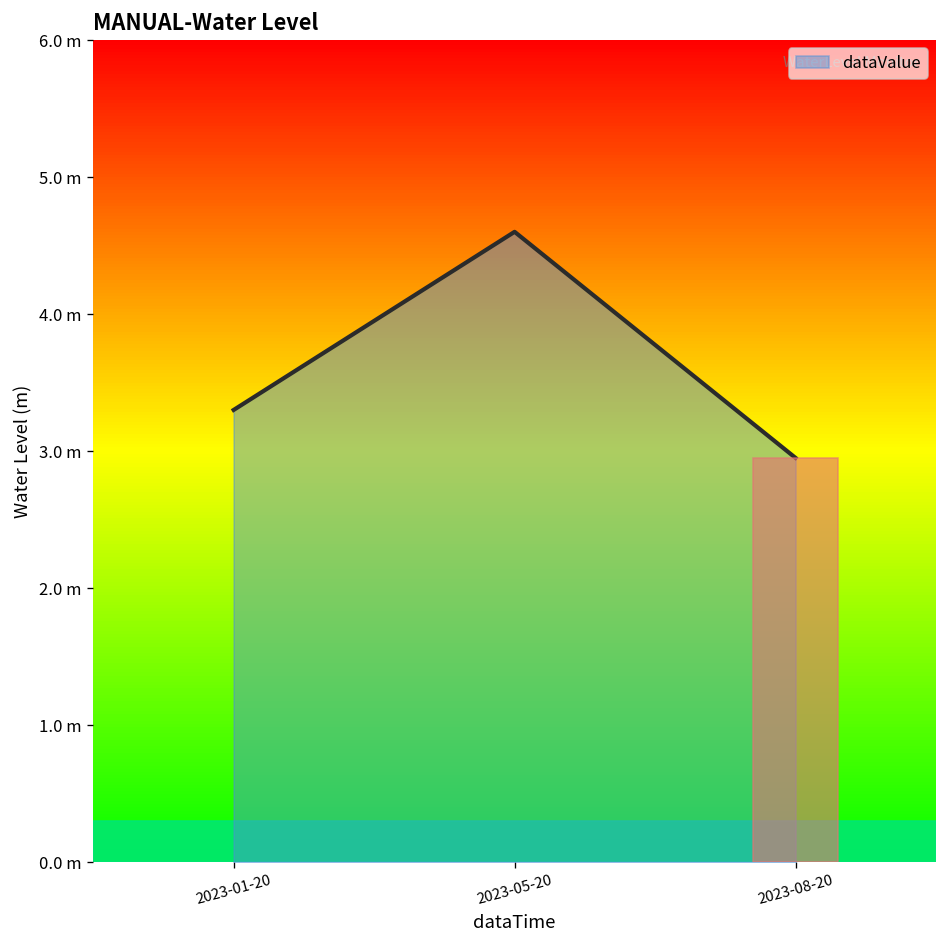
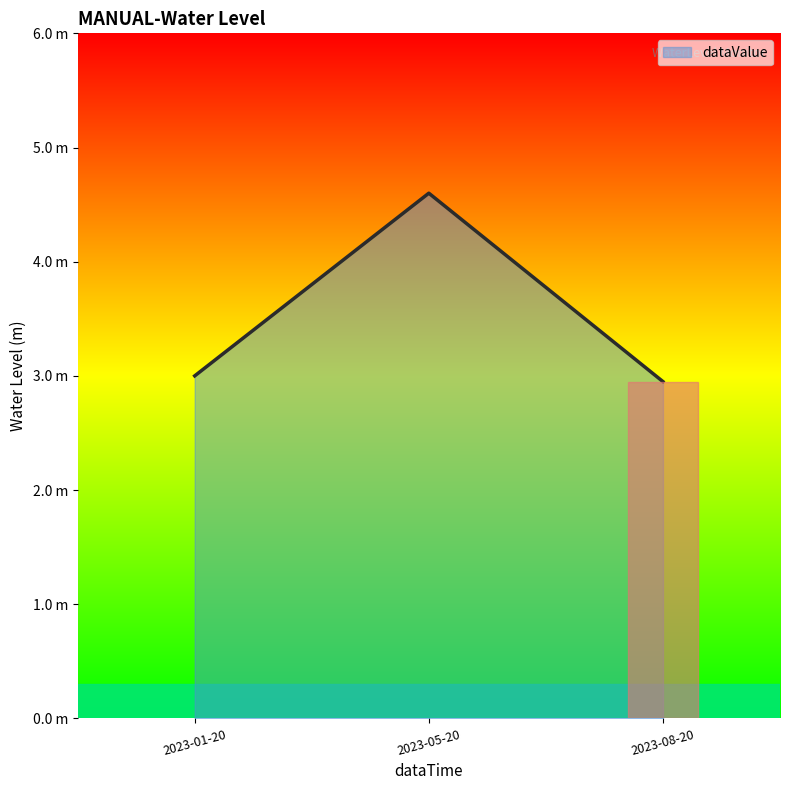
2023-01-20: 3.3 m -> 3.0 m
